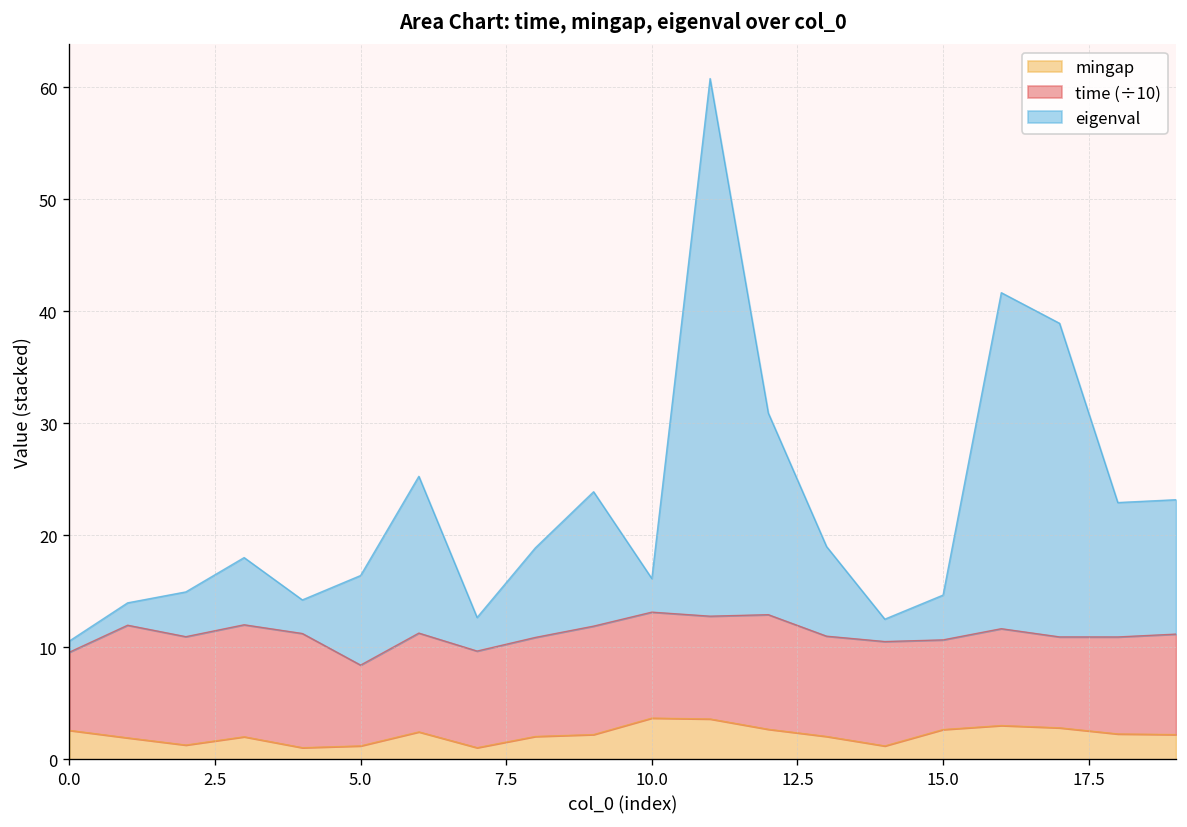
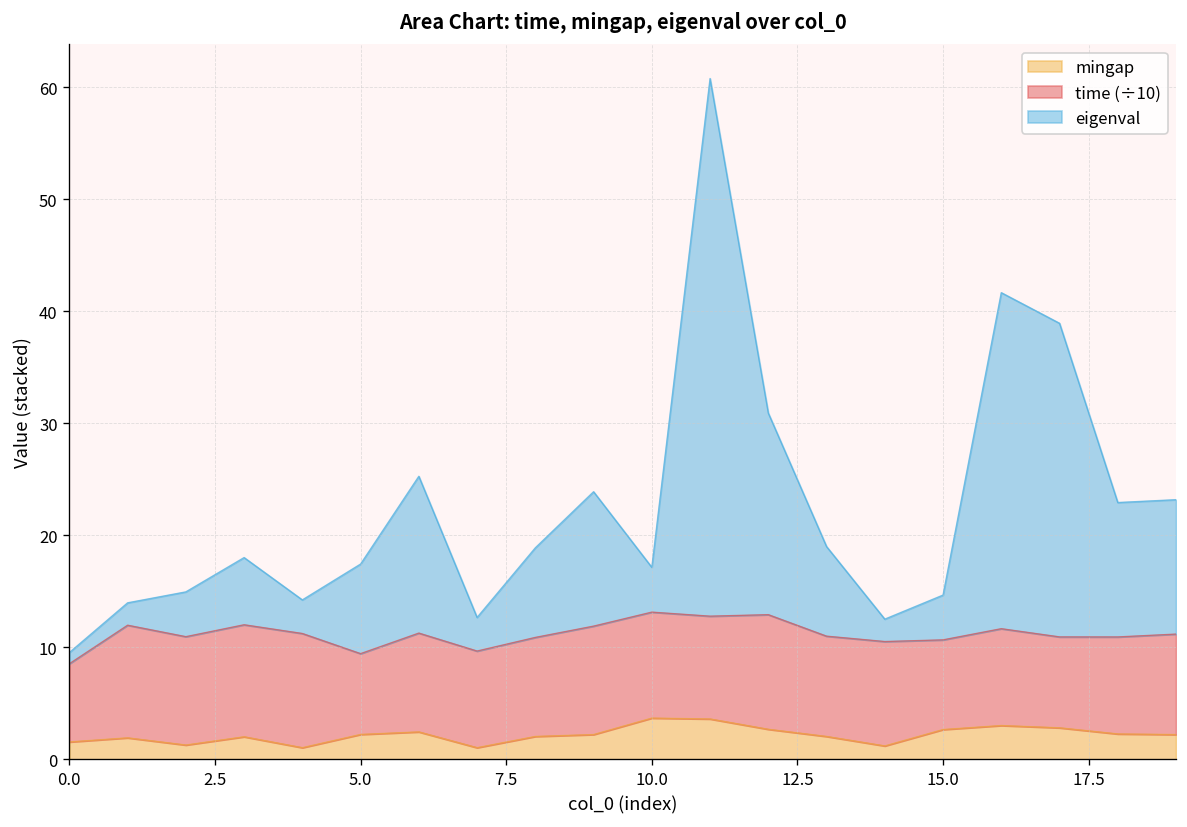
mingap, 0.0: 3 -> 2
mingap, 5.0: 1 -> 2
eigenval, 10.0: 3 -> 4
